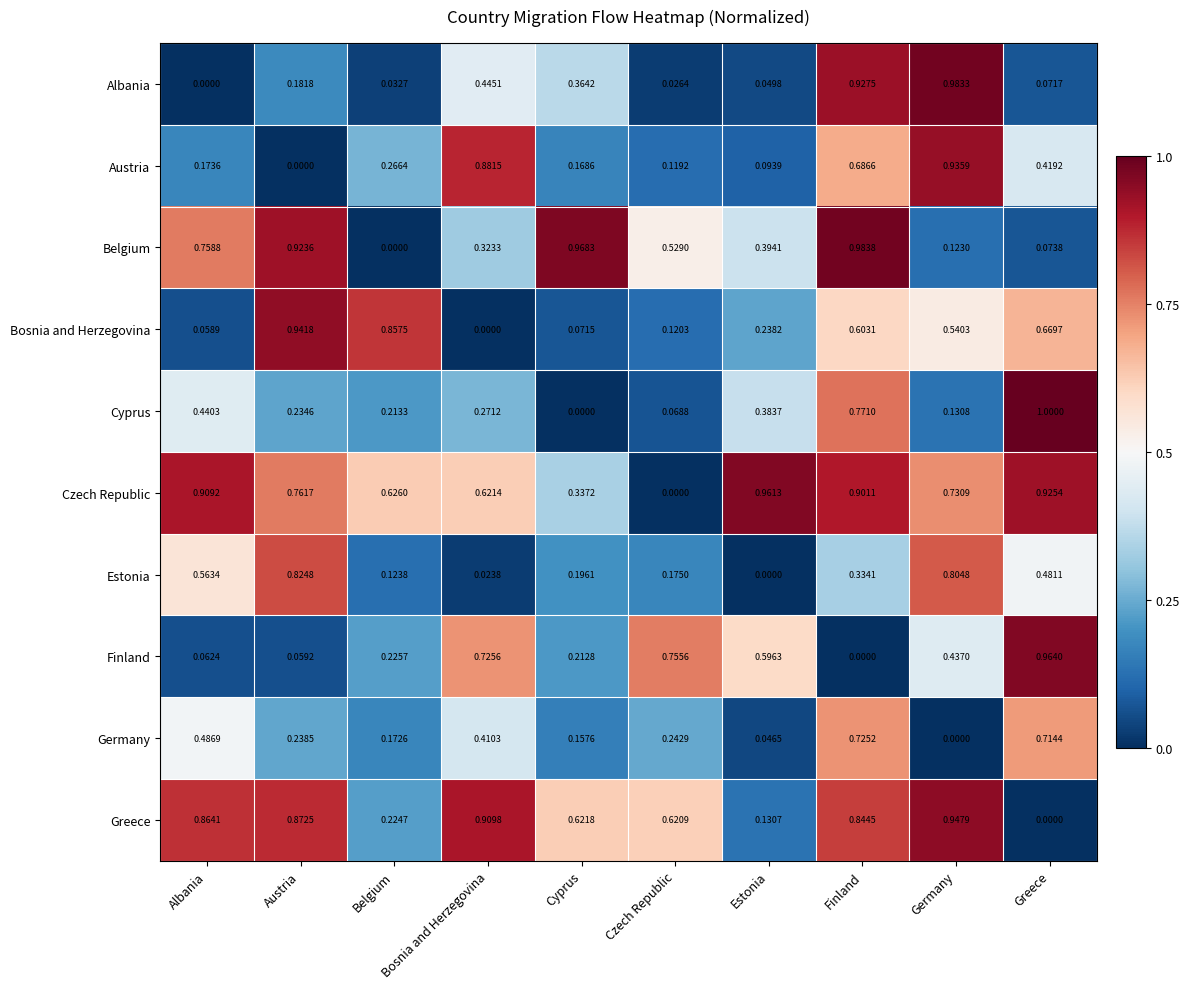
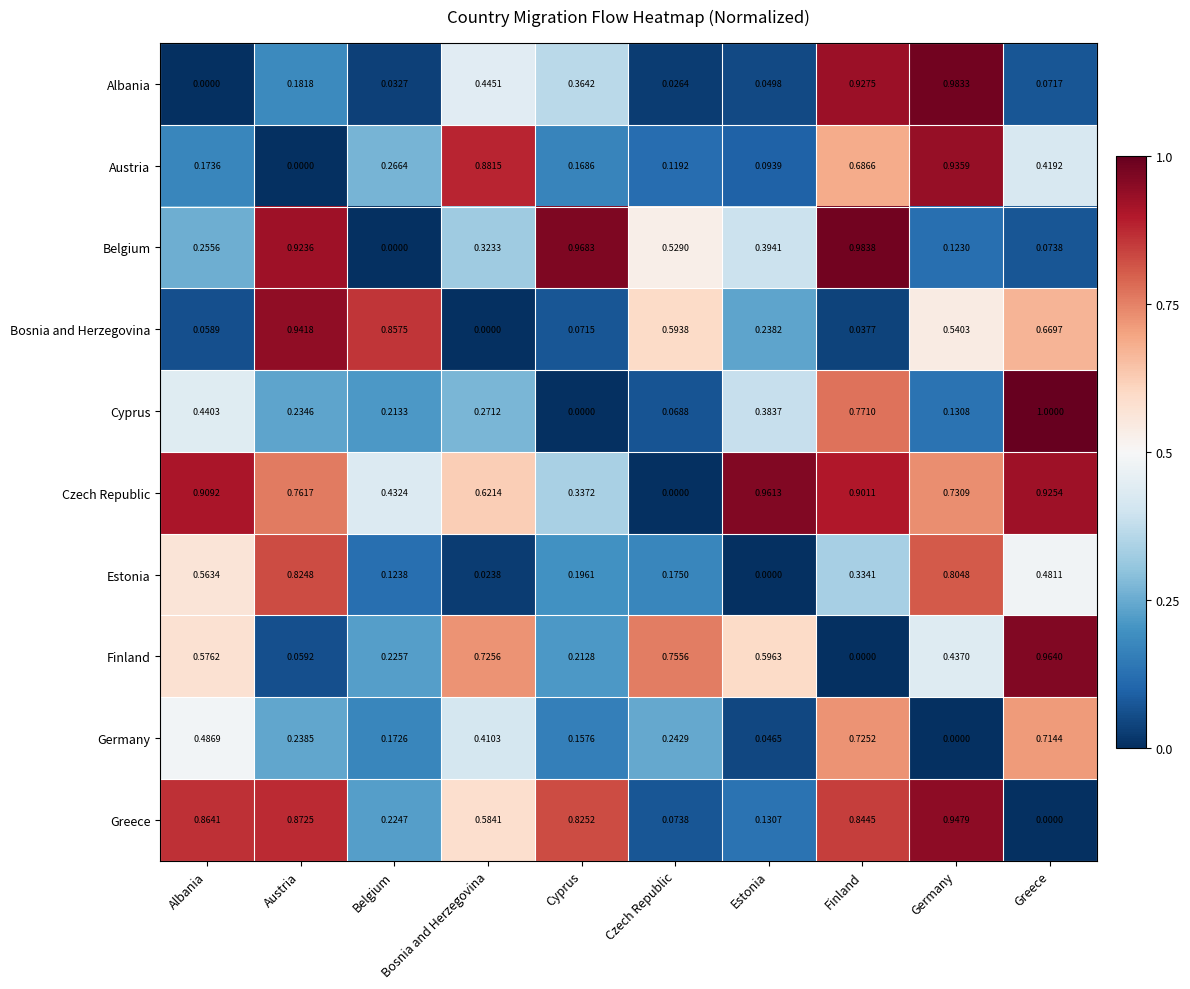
Belgium, Albania: 0.7588 -> 0.2556
Bosnia and Herzegovina, Czech Republic: 0.1203 -> 0.5938
Bosnia and Herzegovina, Finland: 0.6031 -> 0.0377
Czech Republic, Belgium: 0.6260 -> 0.4324
Finland, Albania: 0.0624 -> 0.5762
Greece, Bosnia and Herzegovina: 0.9098 -> 0.5841
Greece, Cyprus: 0.6218 -> 0.8252
Greece, Czech Republic: 0.6209 -> 0.0738
